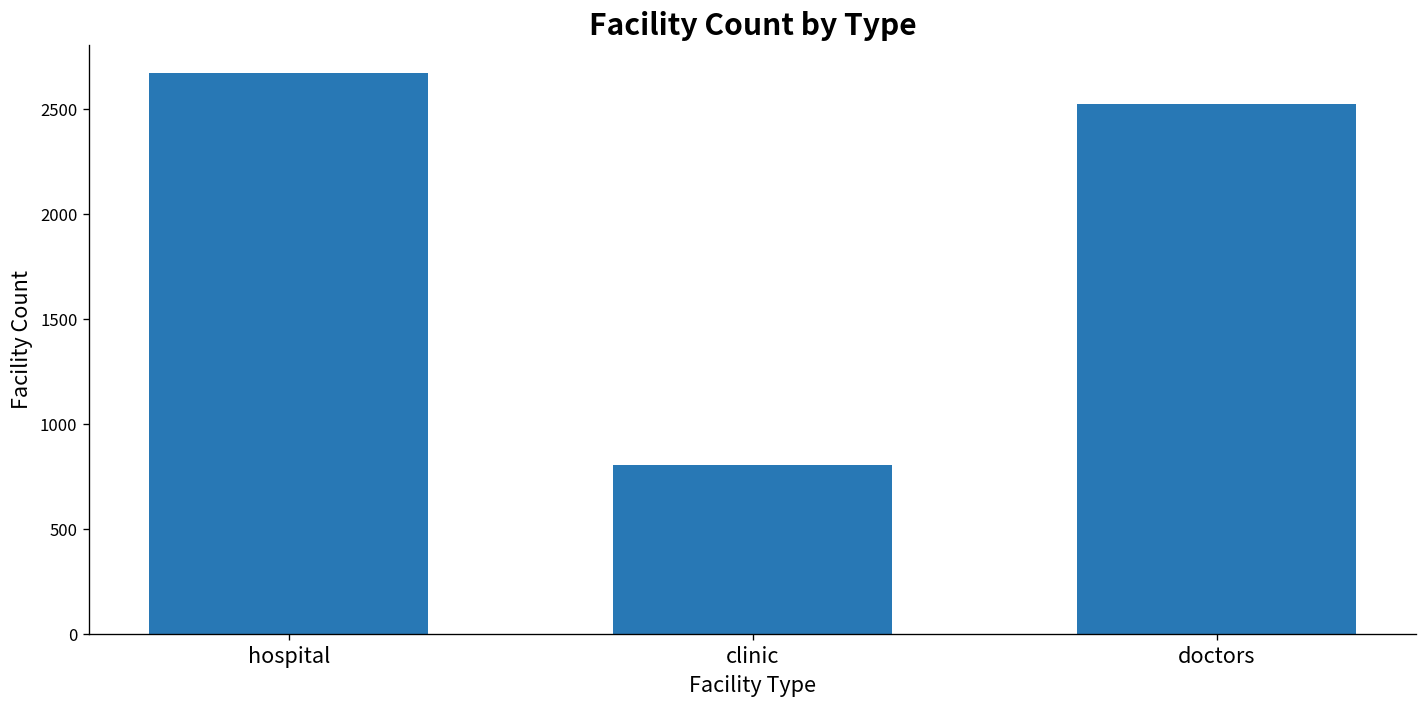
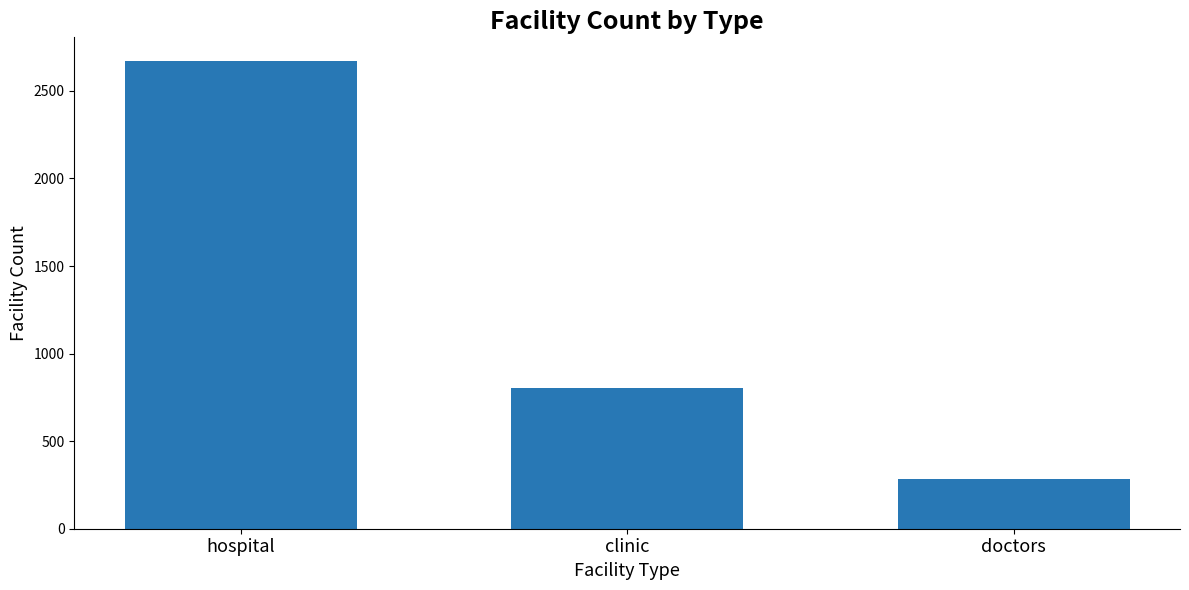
doctors: 2520 -> 290
